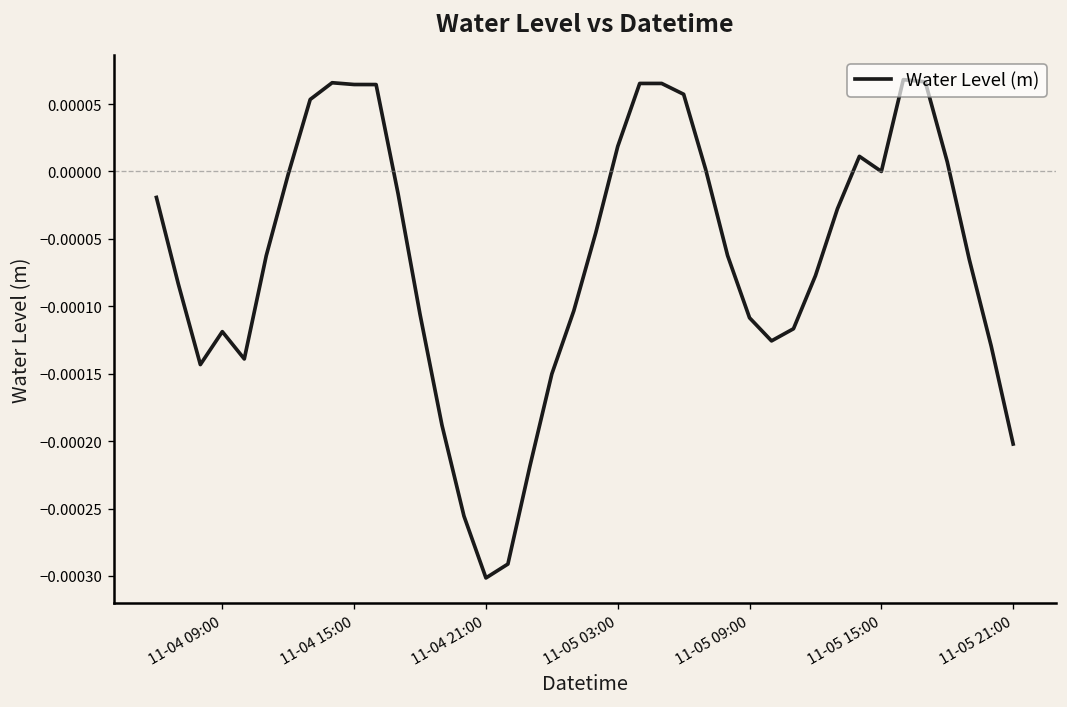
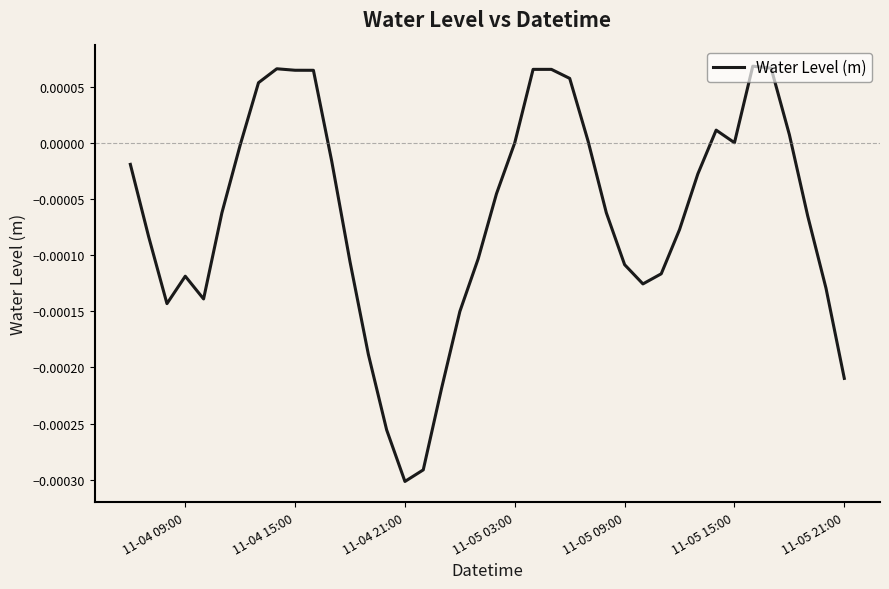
11-05 03:00: 0.00002 -> 0.00000
11-05 21:00: -0.000202 -> -0.000210
